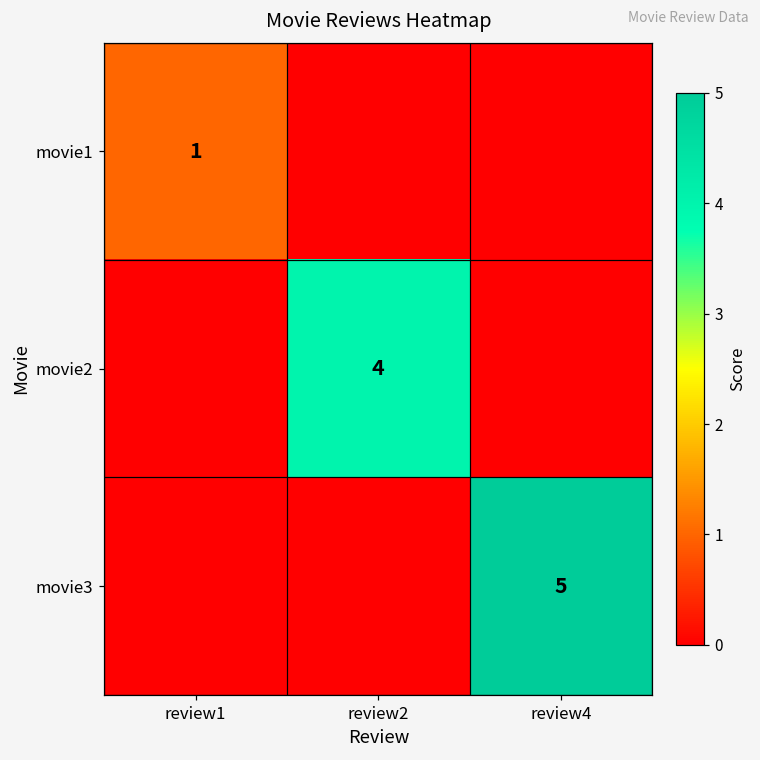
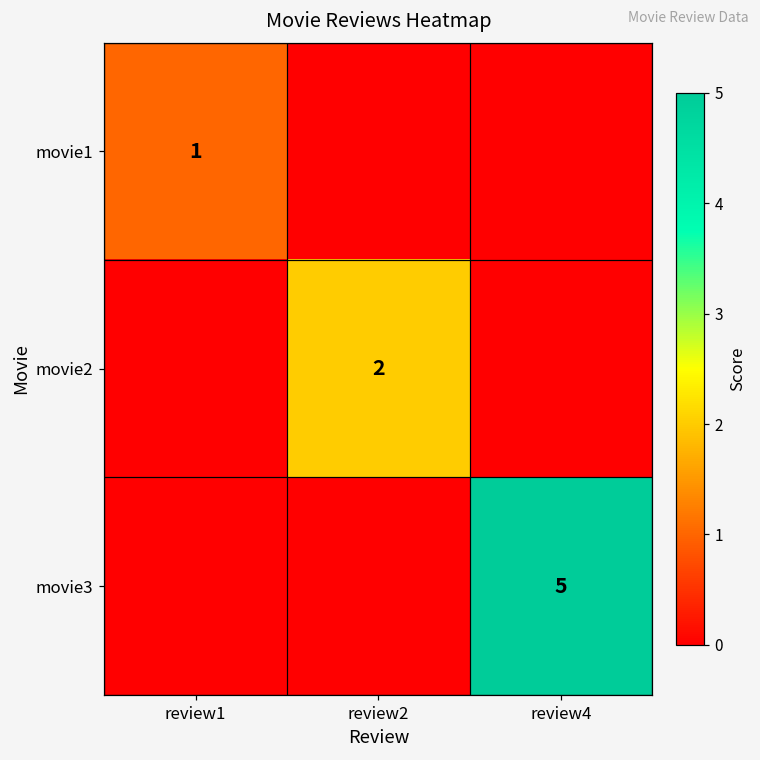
movie2, review2: 4 -> 2
